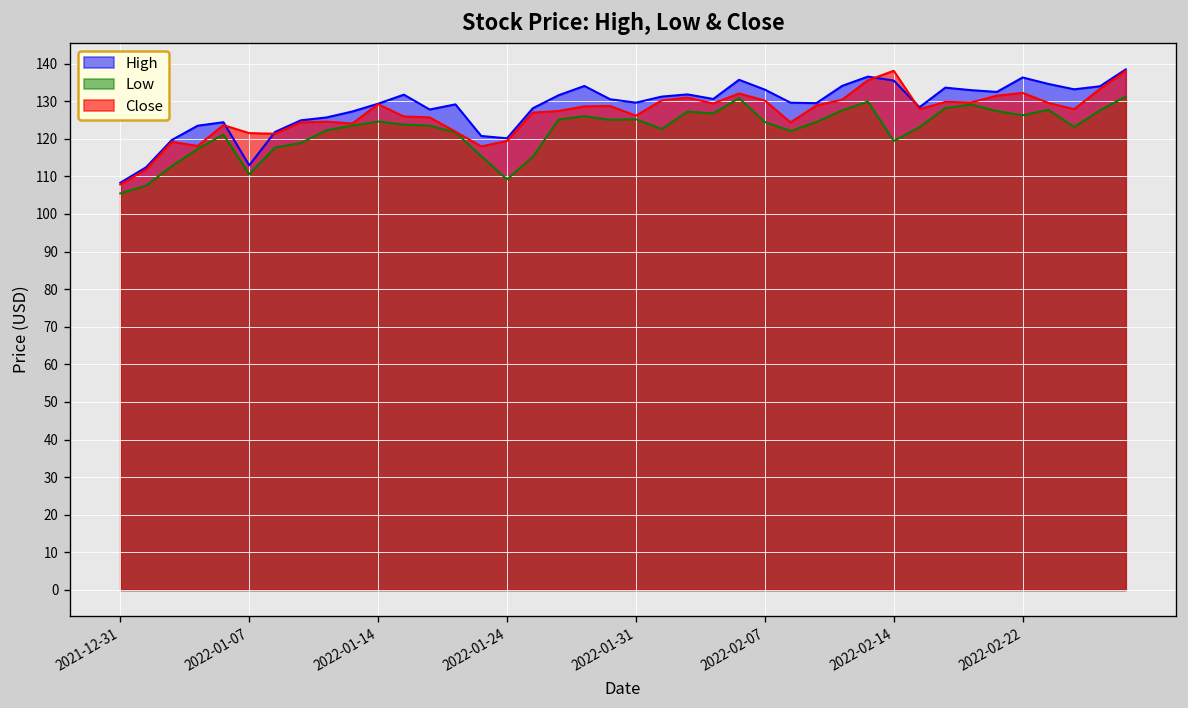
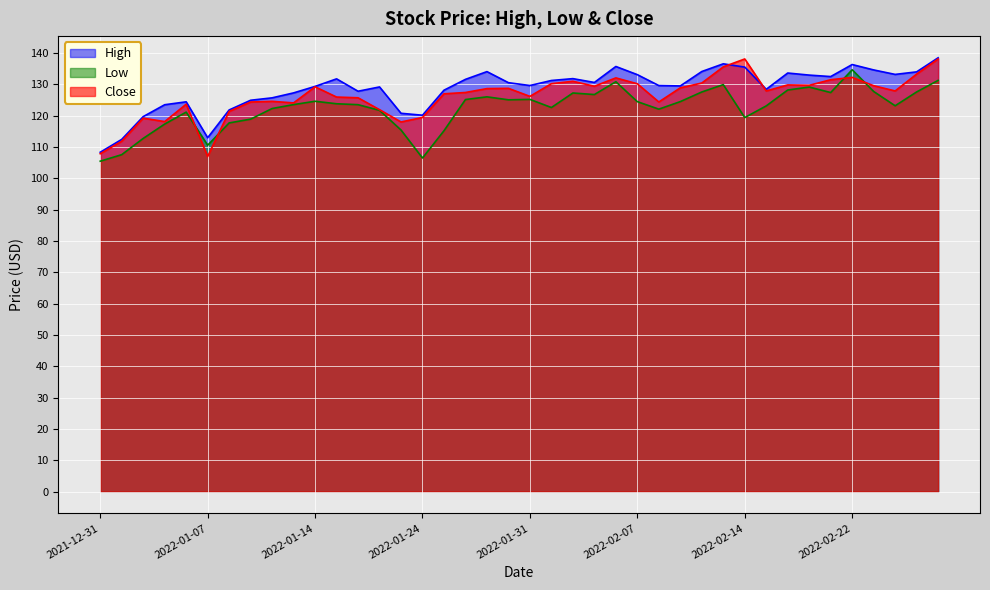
Close, 2022-01-07: 122 -> 107
Low, 2022-01-24: 109 -> 106
Low, 2022-02-22: 126 -> 135
